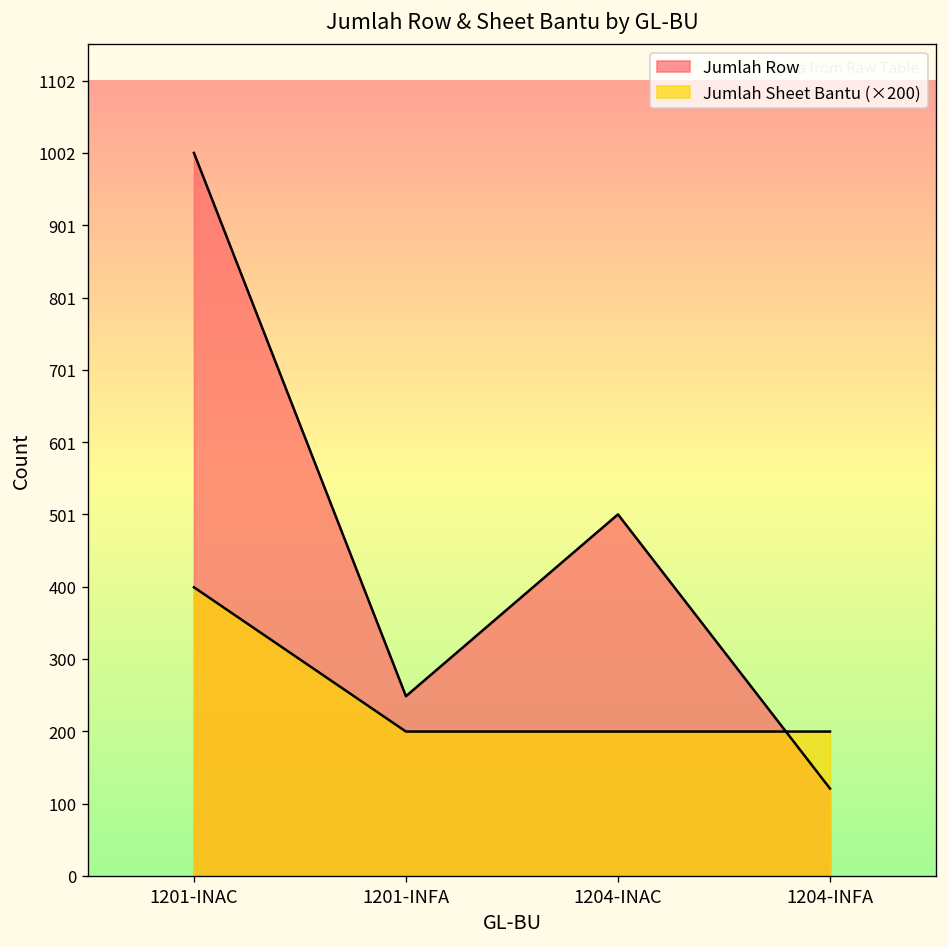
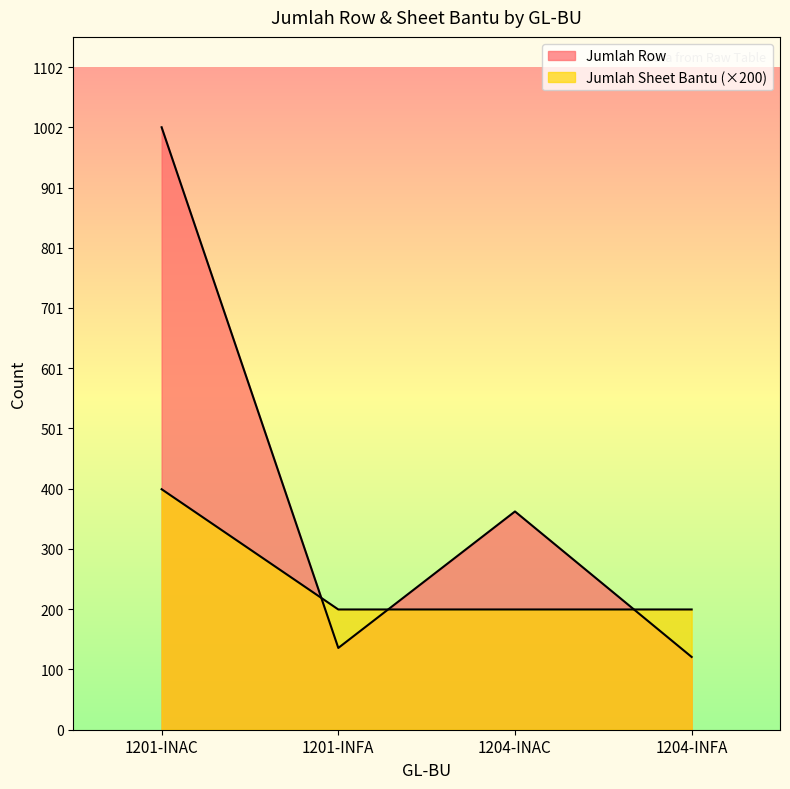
Jumlah Row, 1201-INFA: 250 -> 140
Jumlah Row, 1204-INAC: 500 -> 360
